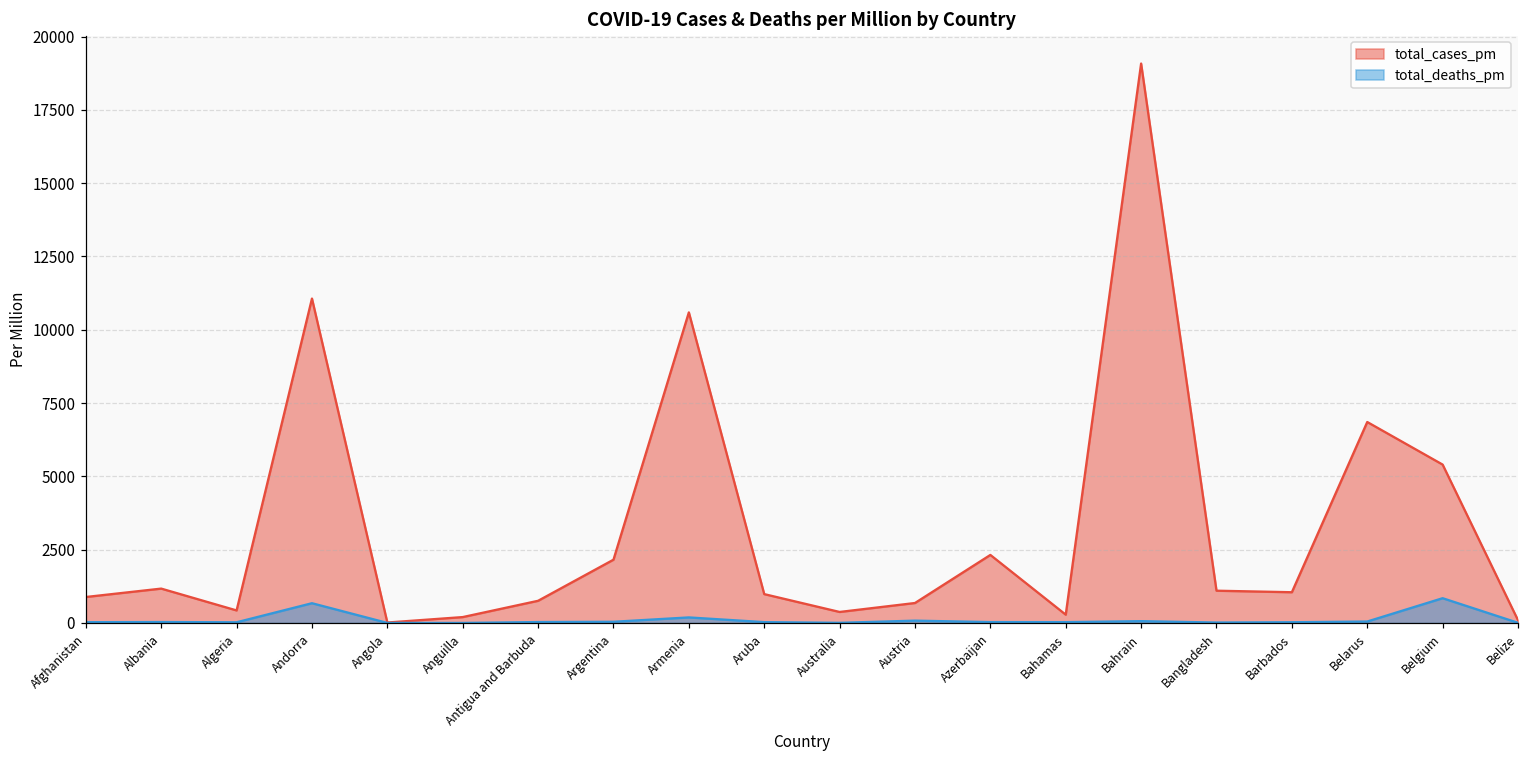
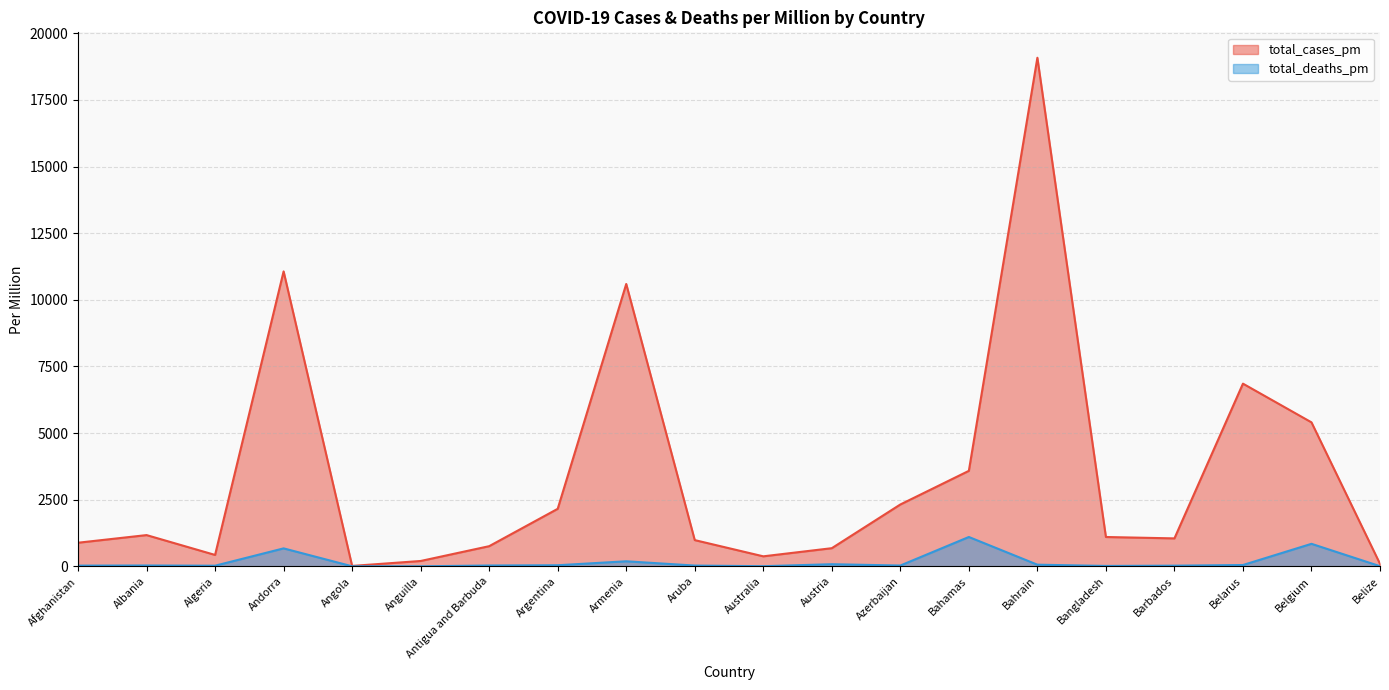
total_cases_pm, Bahamas: 300 -> 3600
total_deaths_pm, Bahamas: 0 -> 1100
